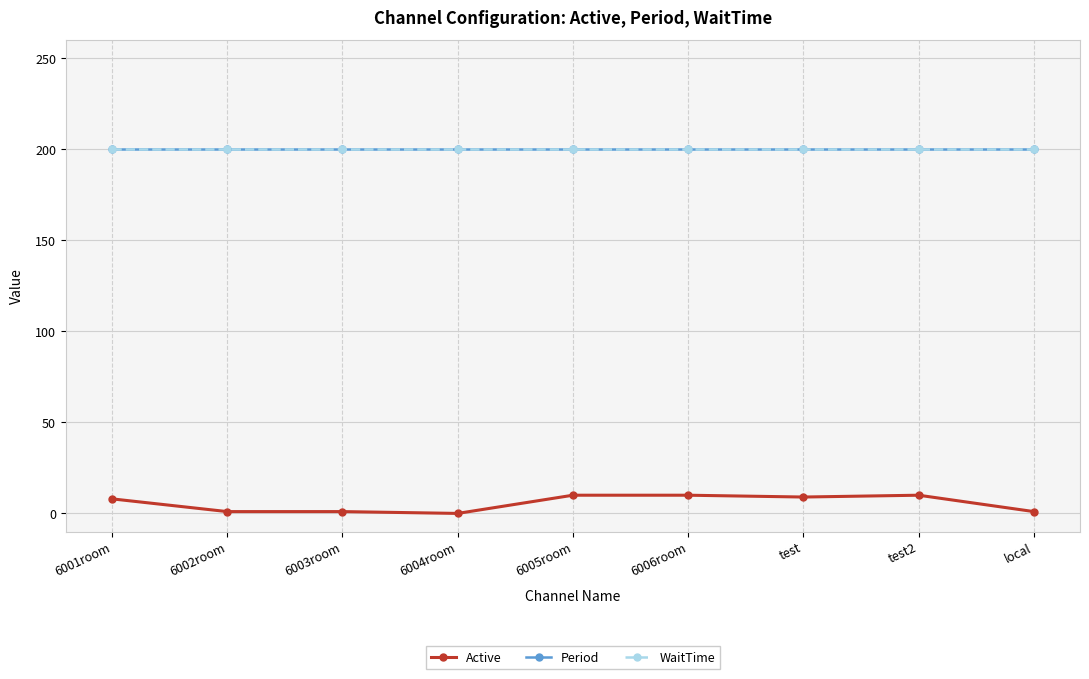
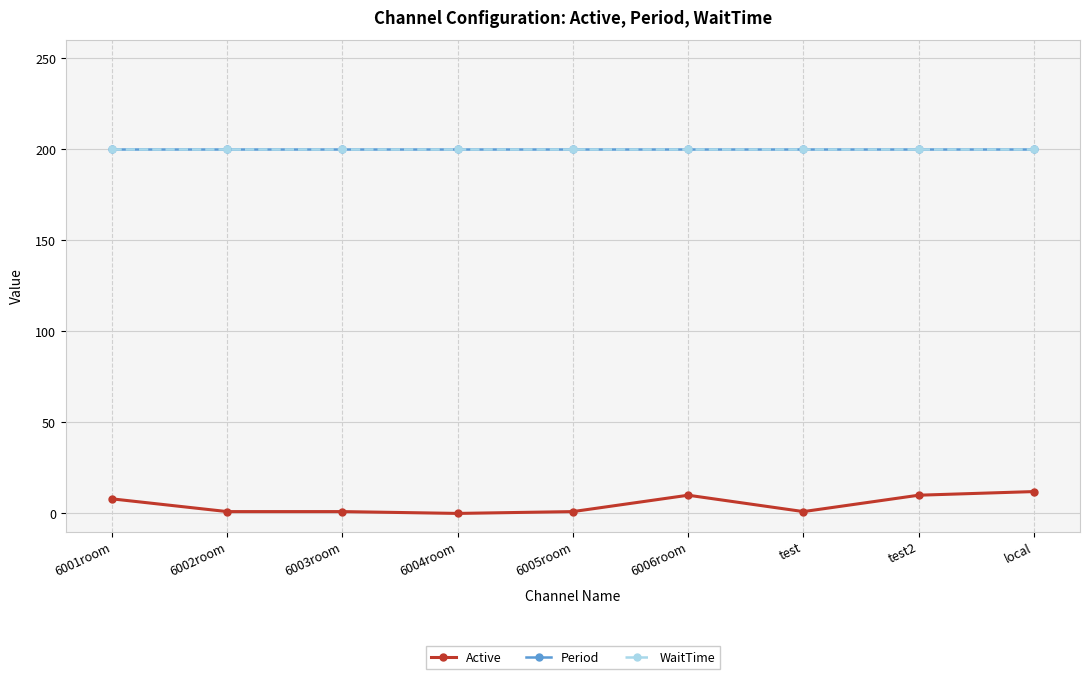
Active, 6005room: 10 -> 1
Active, test: 9 -> 1
Active, local: 1 -> 12
